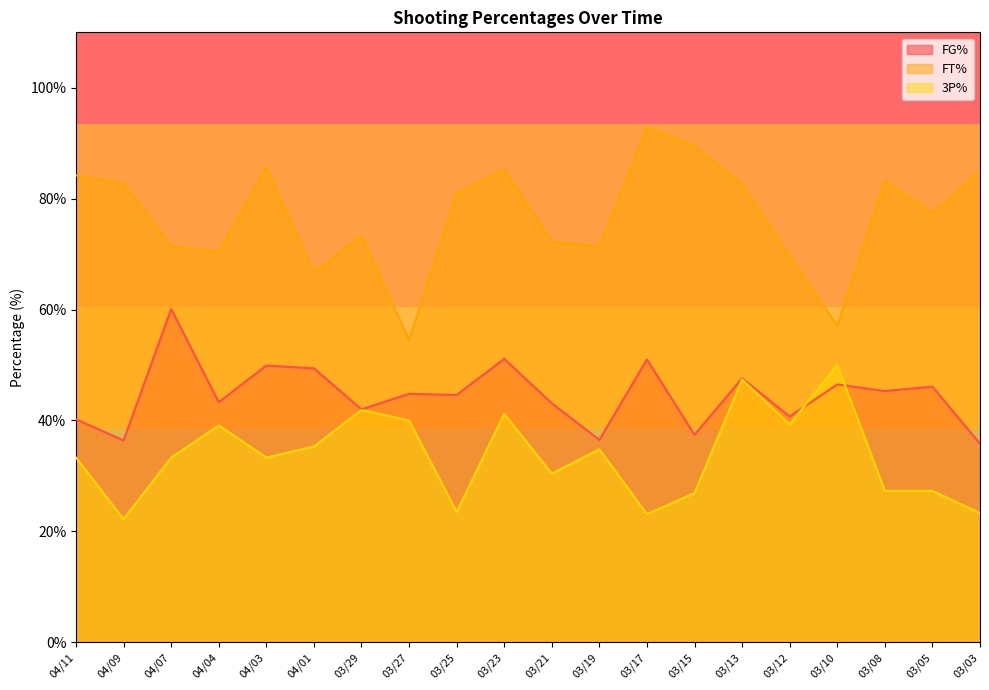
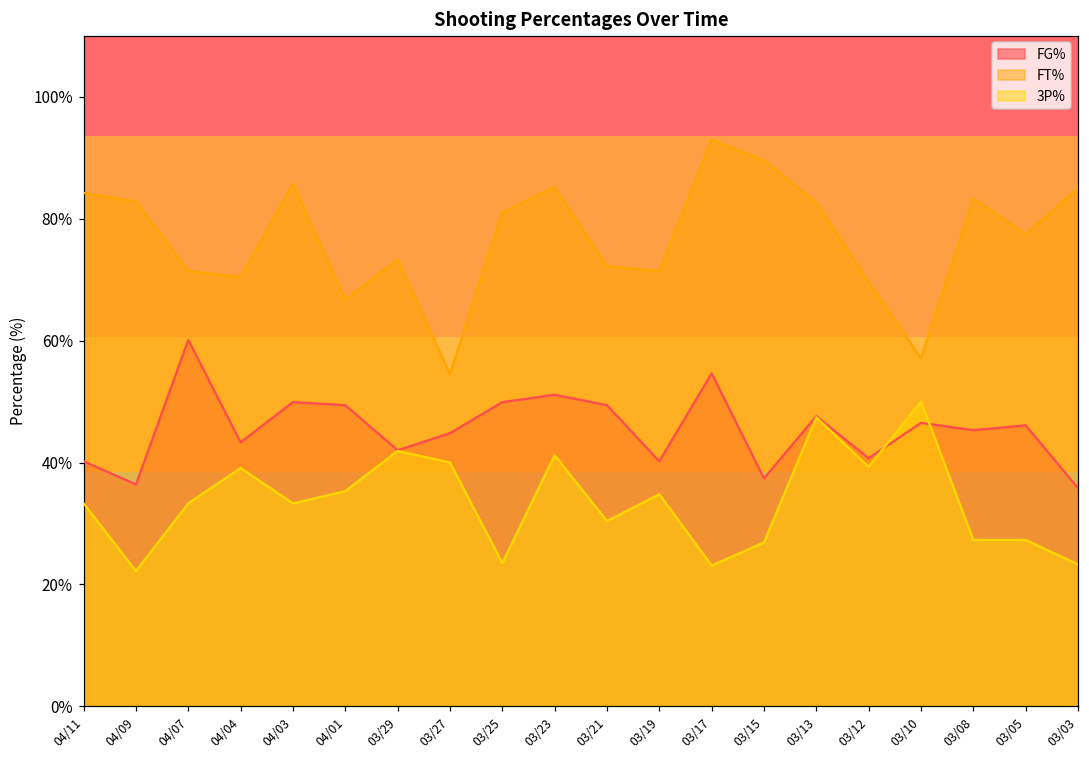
FG%, 03/25: 45% -> 50%
FG%, 03/21: 43% -> 49%
FG%, 03/19: 37% -> 40%
FG%, 03/17: 51% -> 55%
